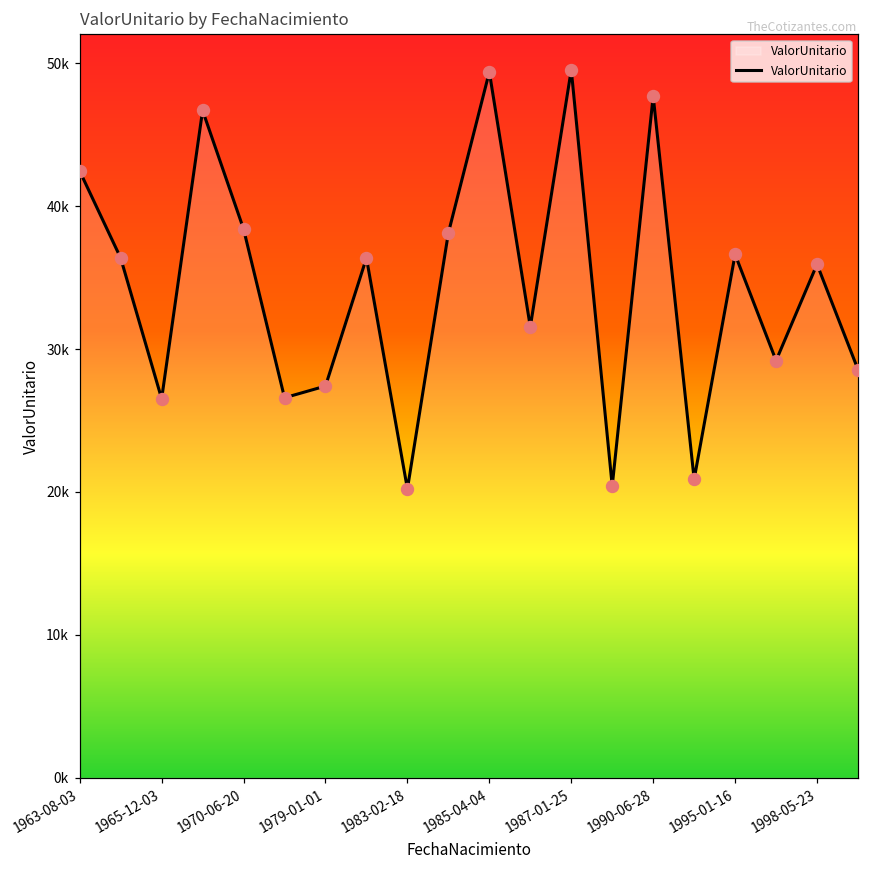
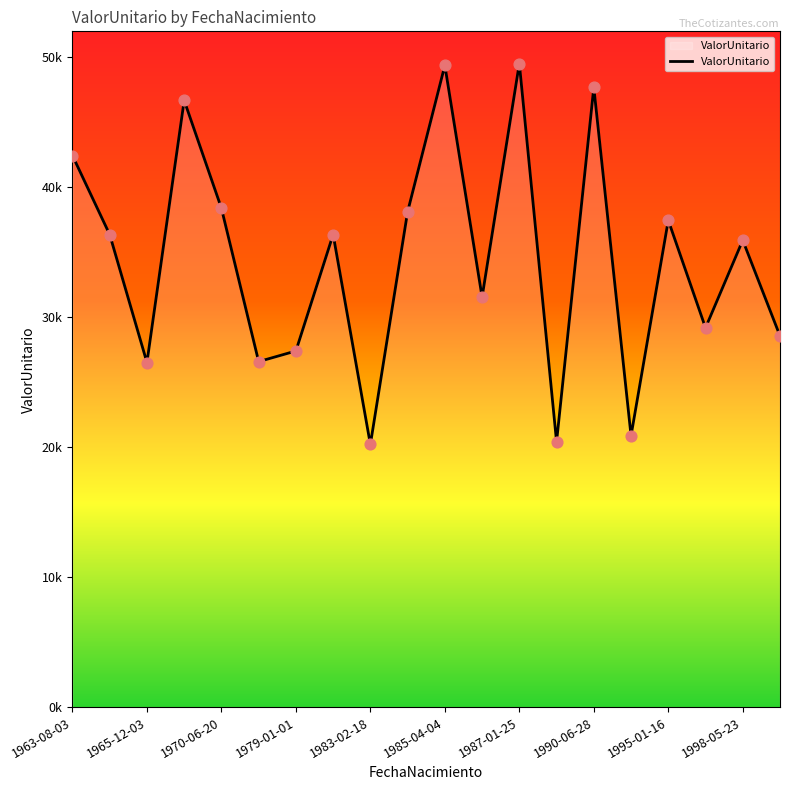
1995-01-16: 36600 -> 37500
